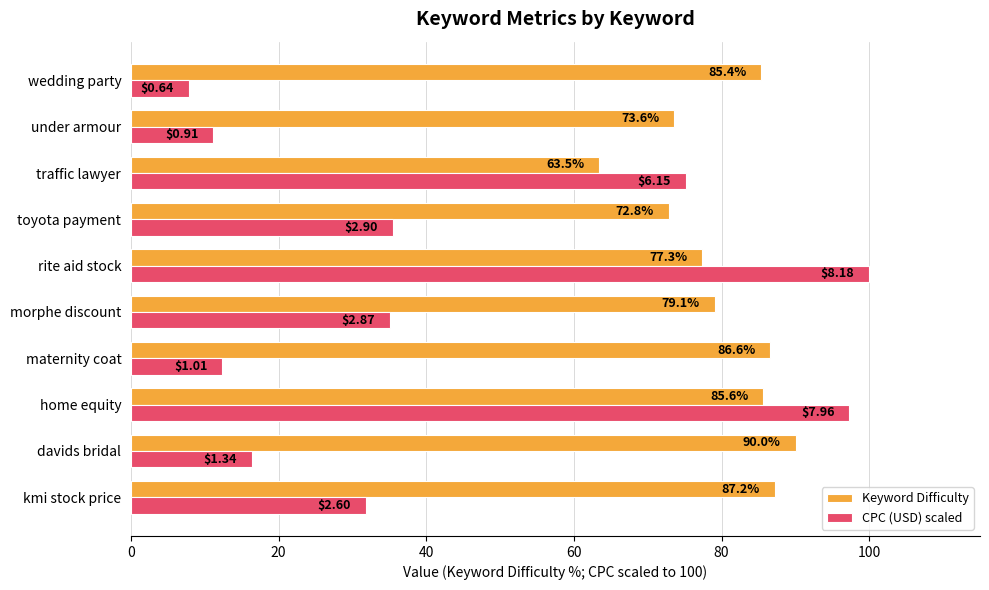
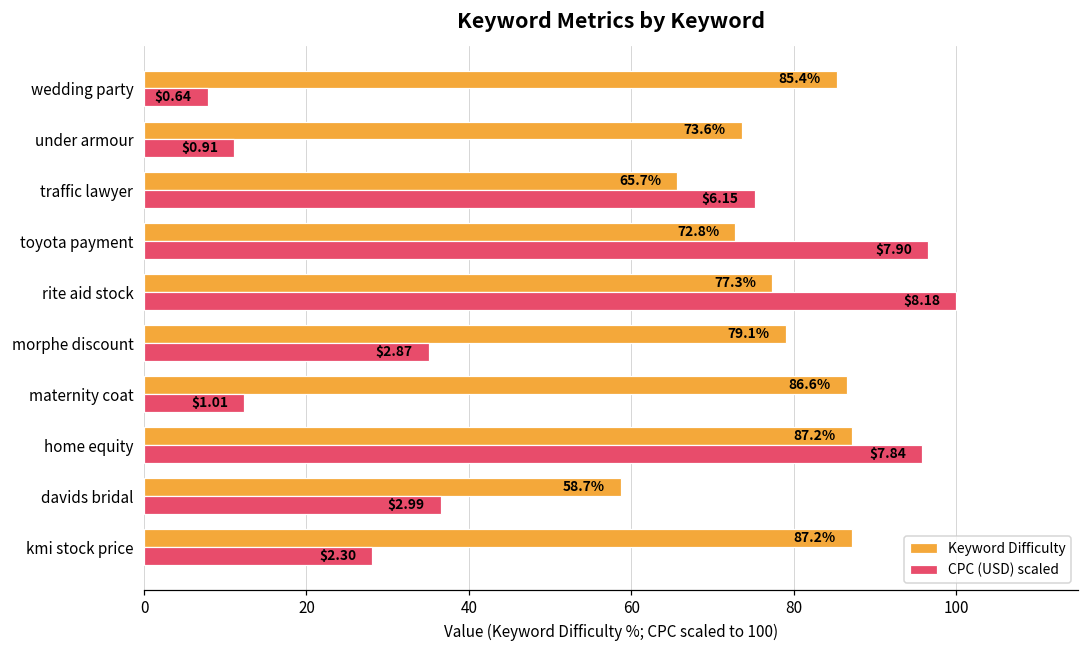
Keyword Difficulty, traffic lawyer: 63.5% -> 65.7%
CPC (USD) scaled, toyota payment: $2.90 -> $7.90
Keyword Difficulty, home equity: 85.6% -> 87.2%
CPC (USD) scaled, home equity: $7.96 -> $7.84
Keyword Difficulty, davids bridal: 90.0% -> 58.7%
CPC (USD) scaled, davids bridal: $1.34 -> $2.99
CPC (USD) scaled, kmi stock price: $2.60 -> $2.30
